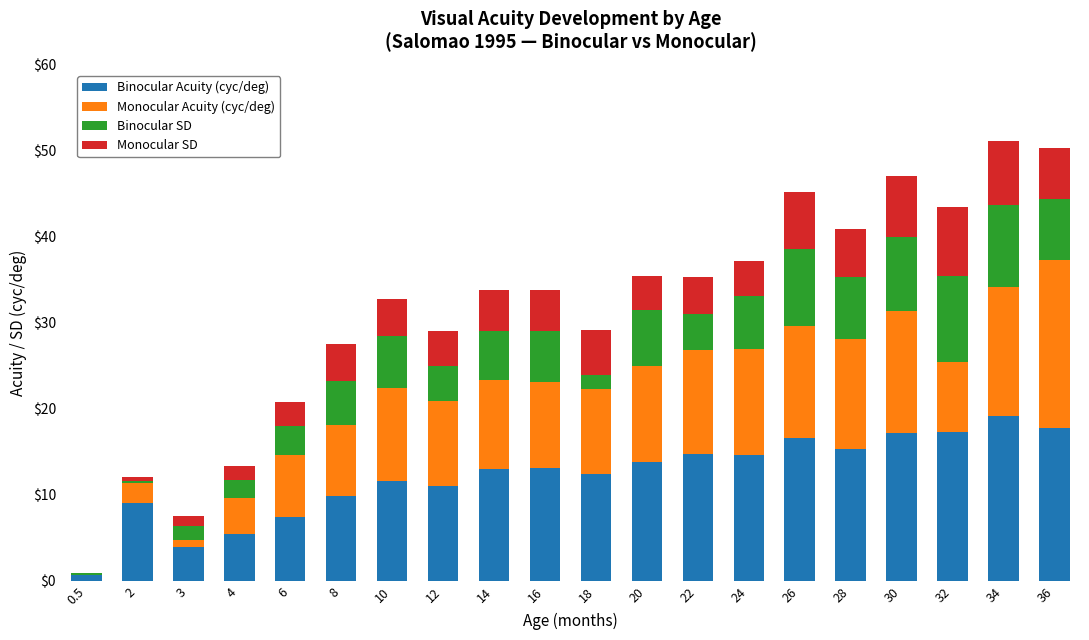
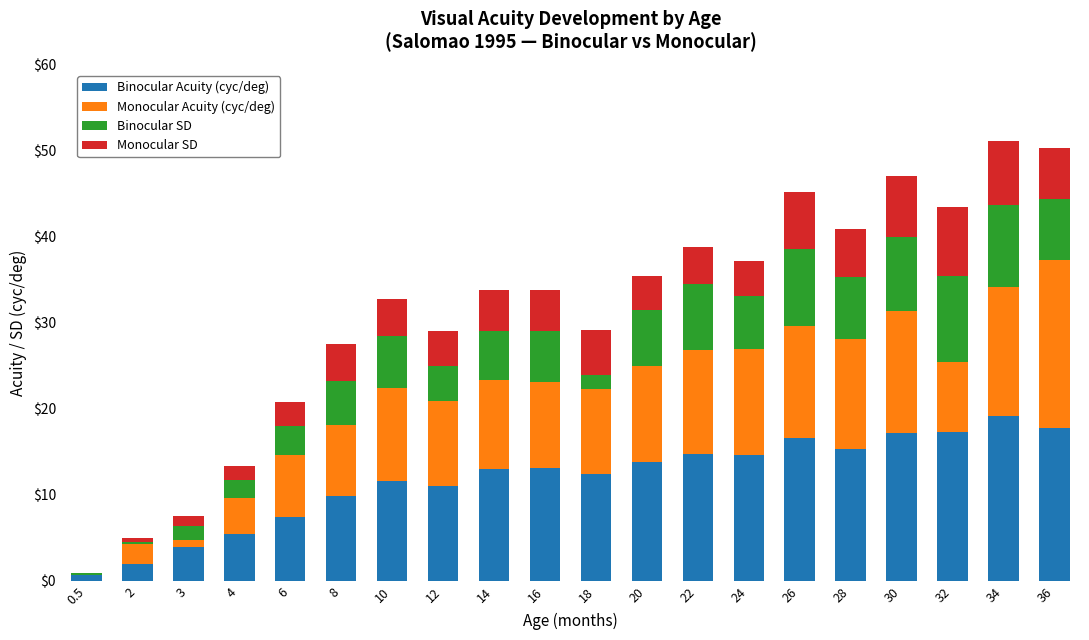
Binocular Acuity (cyc/deg), 2: $9 -> $2
Binocular SD, 22: $4 -> $8
